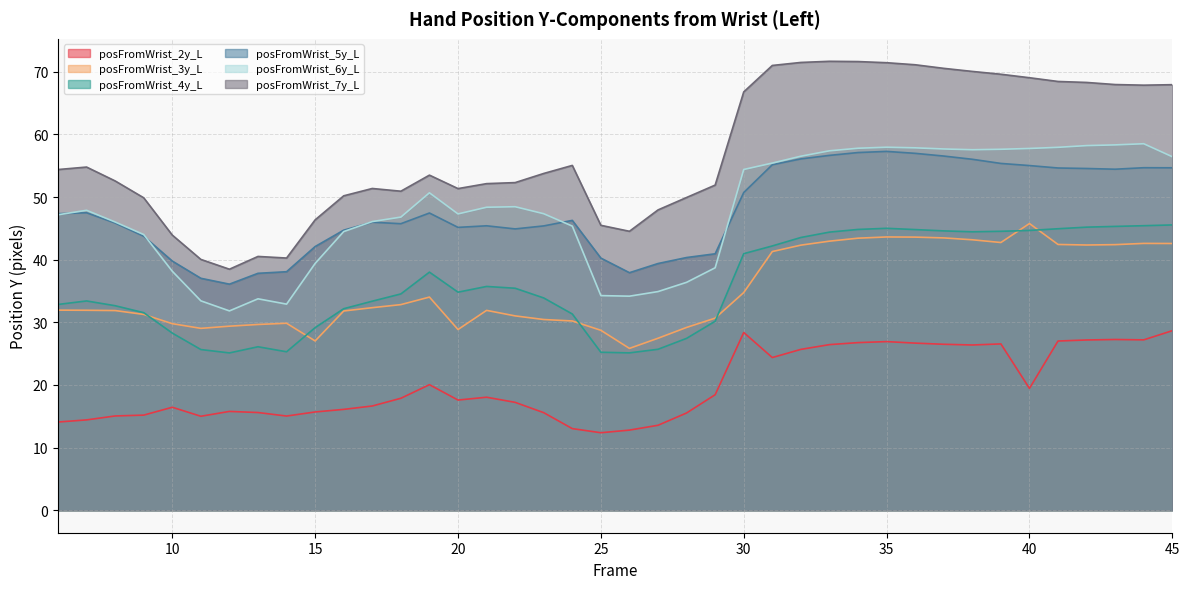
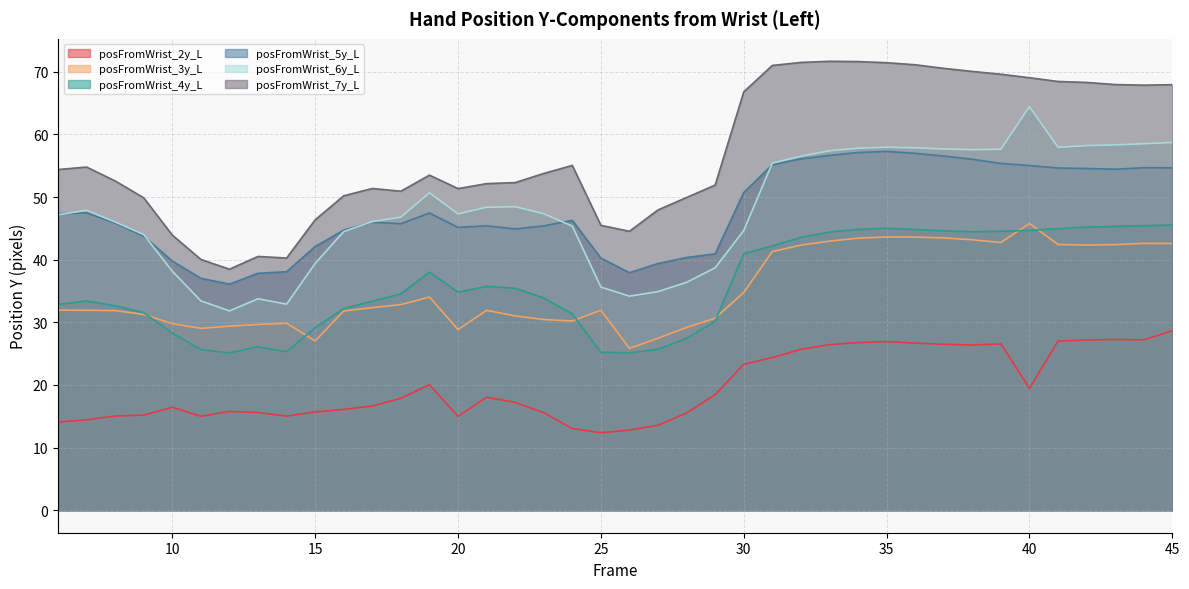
posFromWrist_2y_L, 20: 18 -> 15
posFromWrist_3y_L, 25: 29 -> 32
posFromWrist_6y_L, 25: 34 -> 36
posFromWrist_2y_L, 30: 28 -> 23
posFromWrist_6y_L, 30: 54 -> 45
posFromWrist_6y_L, 40: 58 -> 64
posFromWrist_6y_L, 45: 56 -> 59
